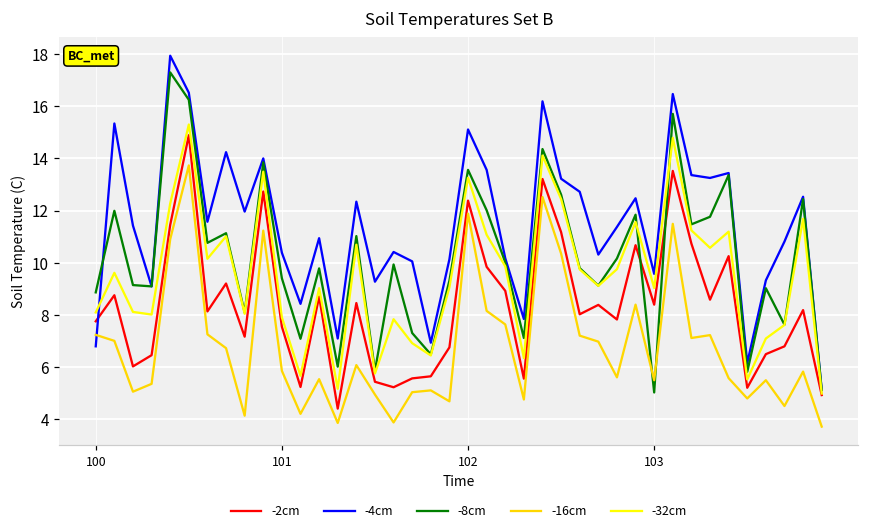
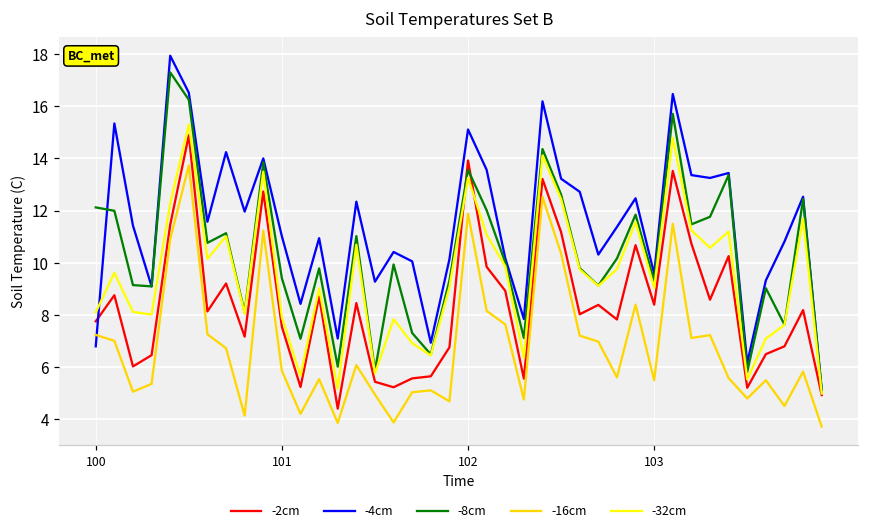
-8cm, 100: 8.9 -> 12.1
-4cm, 101: 10.4 -> 11.0
-2cm, 102: 12.4 -> 13.9
-8cm, 103: 5.0 -> 9.3
